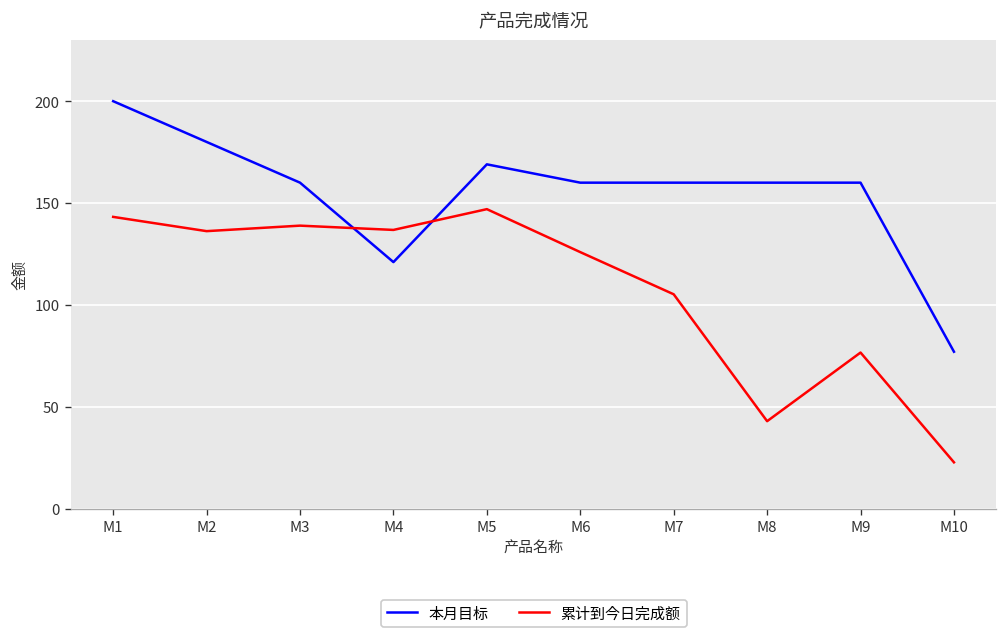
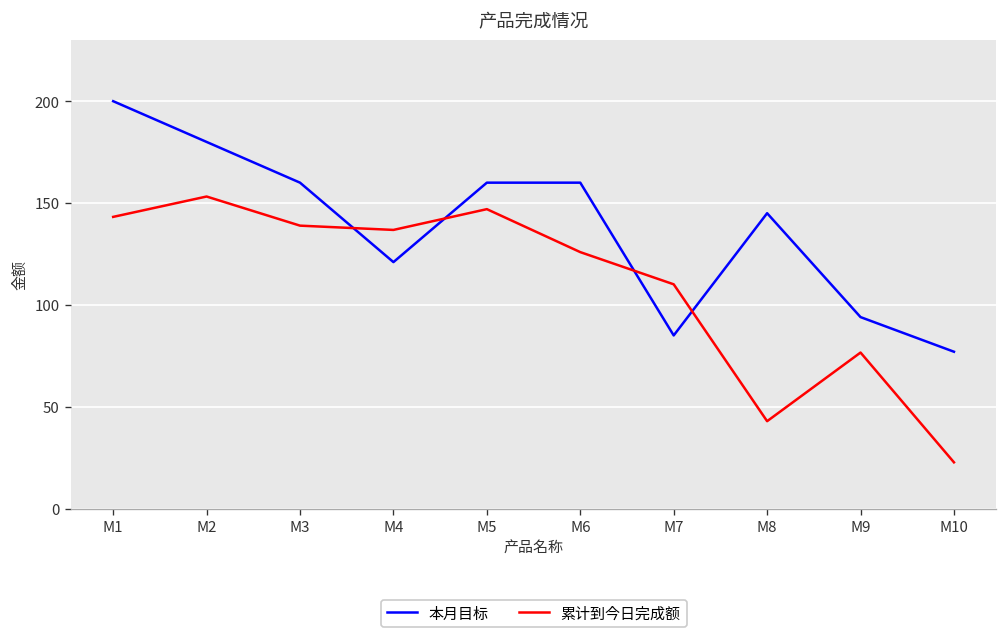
累计到今日完成额, M2: 136 -> 153
本月目标, M5: 169 -> 160
本月目标, M7: 160 -> 85
累计到今日完成额, M7: 105 -> 110
本月目标, M8: 160 -> 145
本月目标, M9: 160 -> 94
